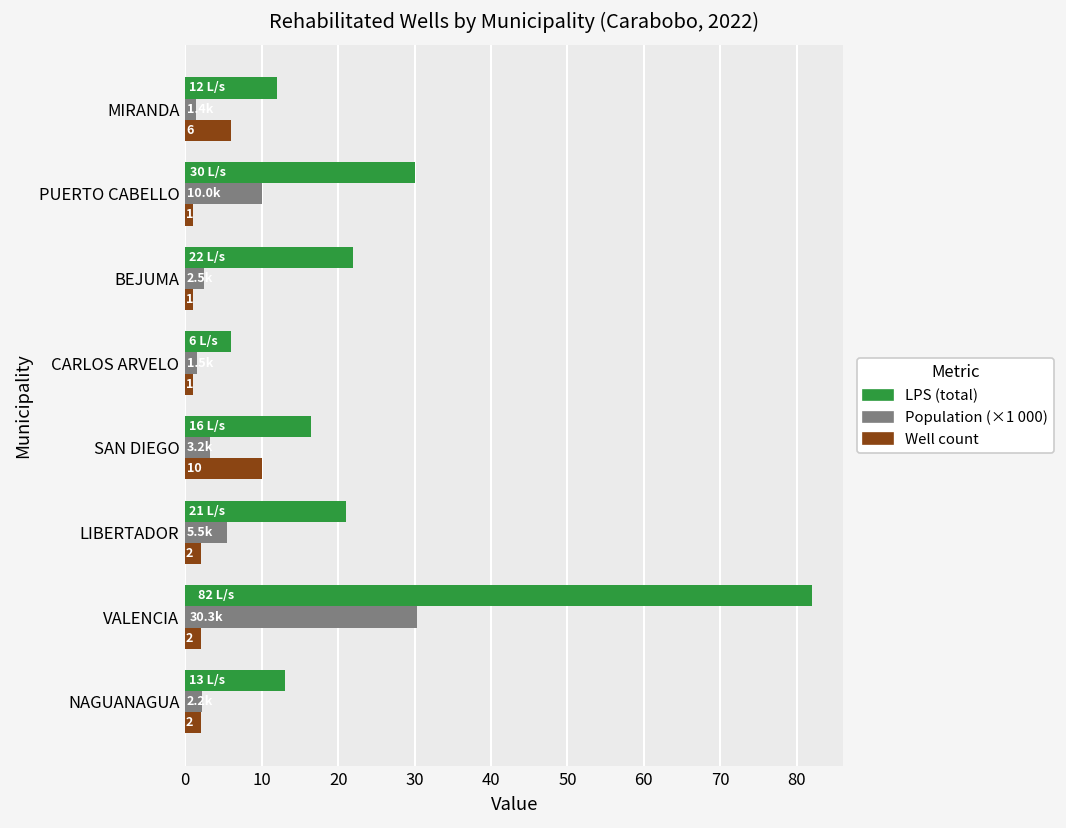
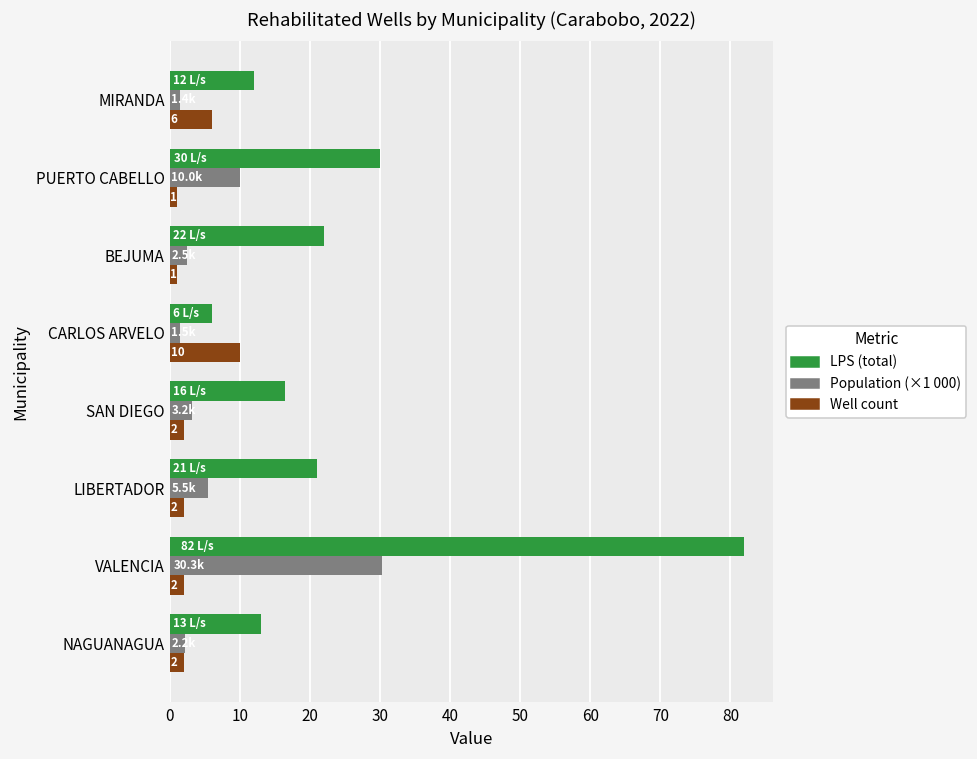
Well count, CARLOS ARVELO: 1 -> 10
Well count, SAN DIEGO: 10 -> 2
